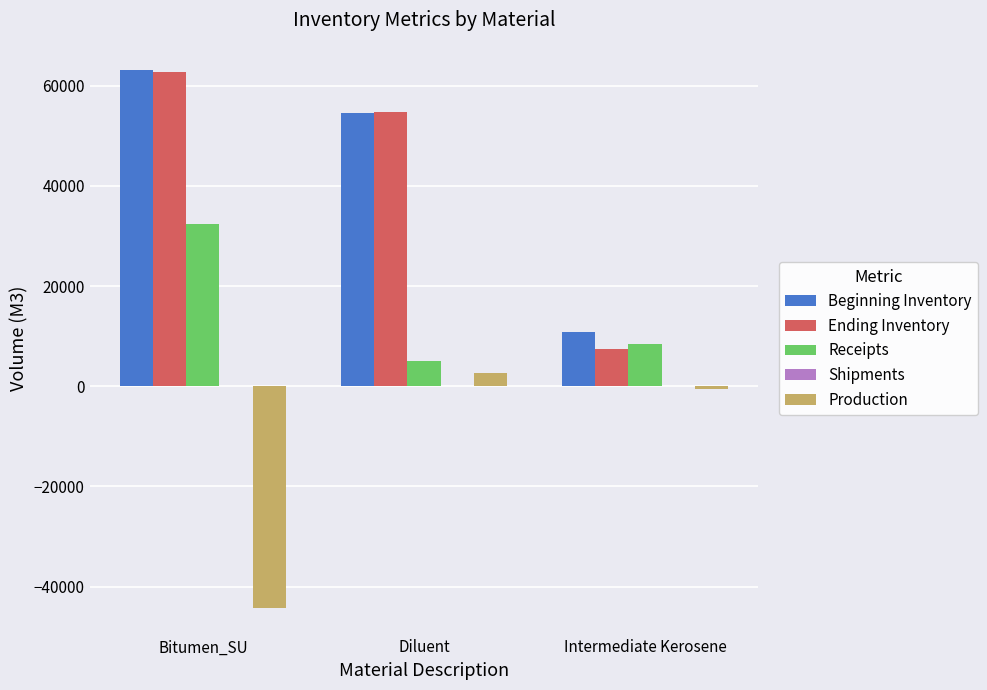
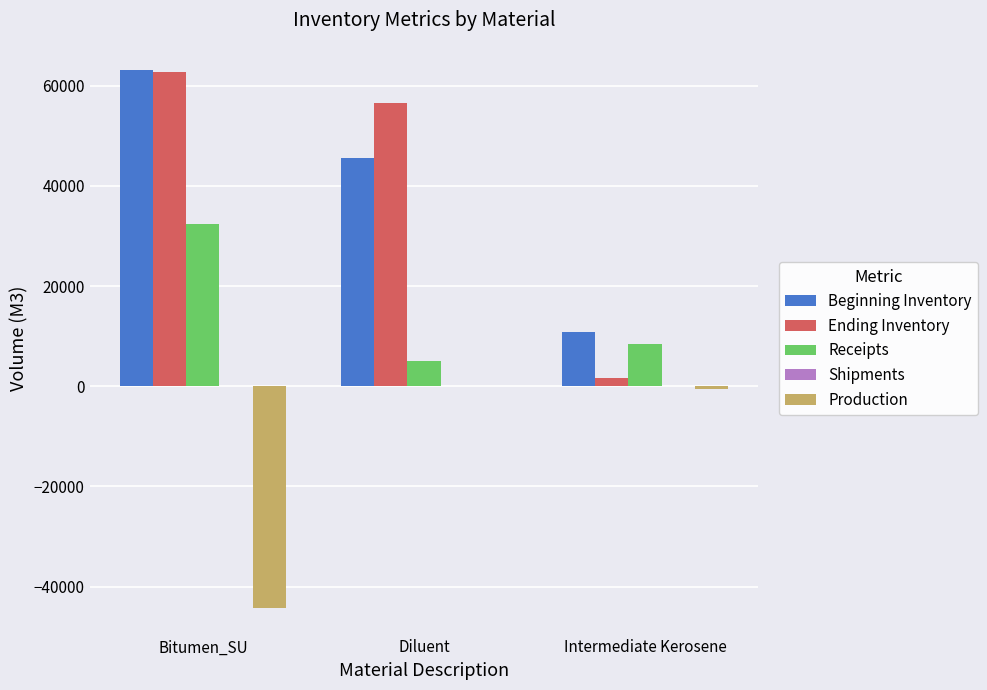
Beginning Inventory, Diluent: 55000 -> 46000
Ending Inventory, Diluent: 55000 -> 57000
Production, Diluent: 3000 -> 0
Ending Inventory, Intermediate Kerosene: 7000 -> 2000
